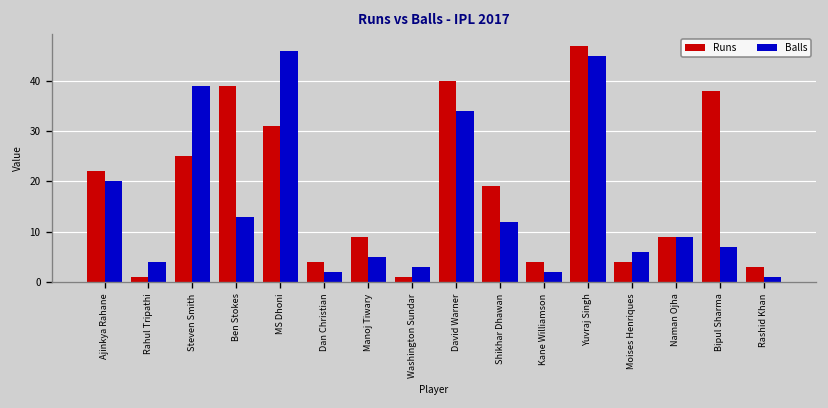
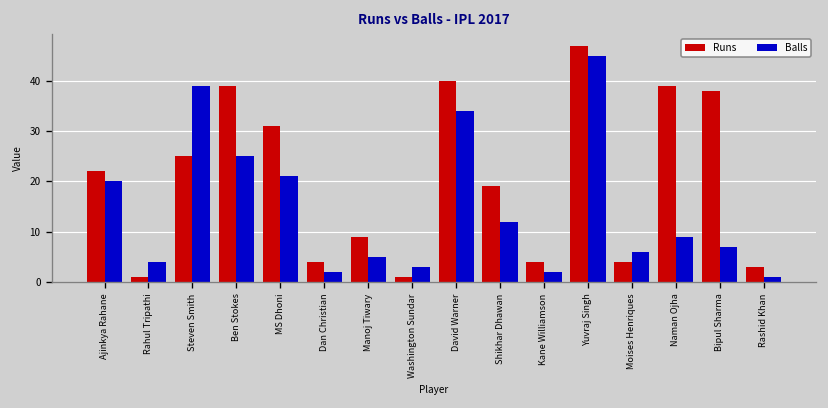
Balls, Ben Stokes: 13 -> 25
Balls, MS Dhoni: 46 -> 21
Runs, Naman Ojha: 9 -> 39
